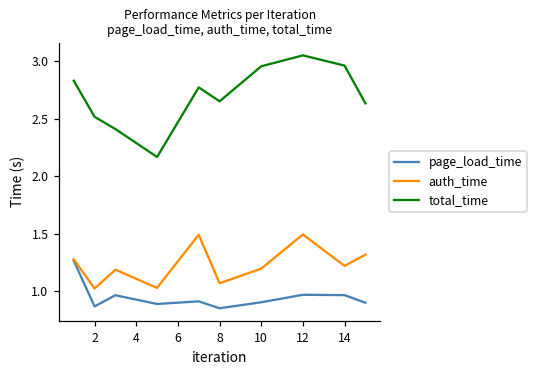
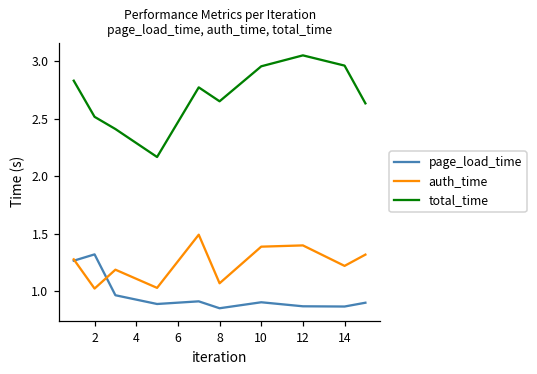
page_load_time, 2: 0.87 -> 1.32
auth_time, 10: 1.20 -> 1.39
page_load_time, 12: 0.97 -> 0.87
auth_time, 12: 1.49 -> 1.40
page_load_time, 14: 0.97 -> 0.87
